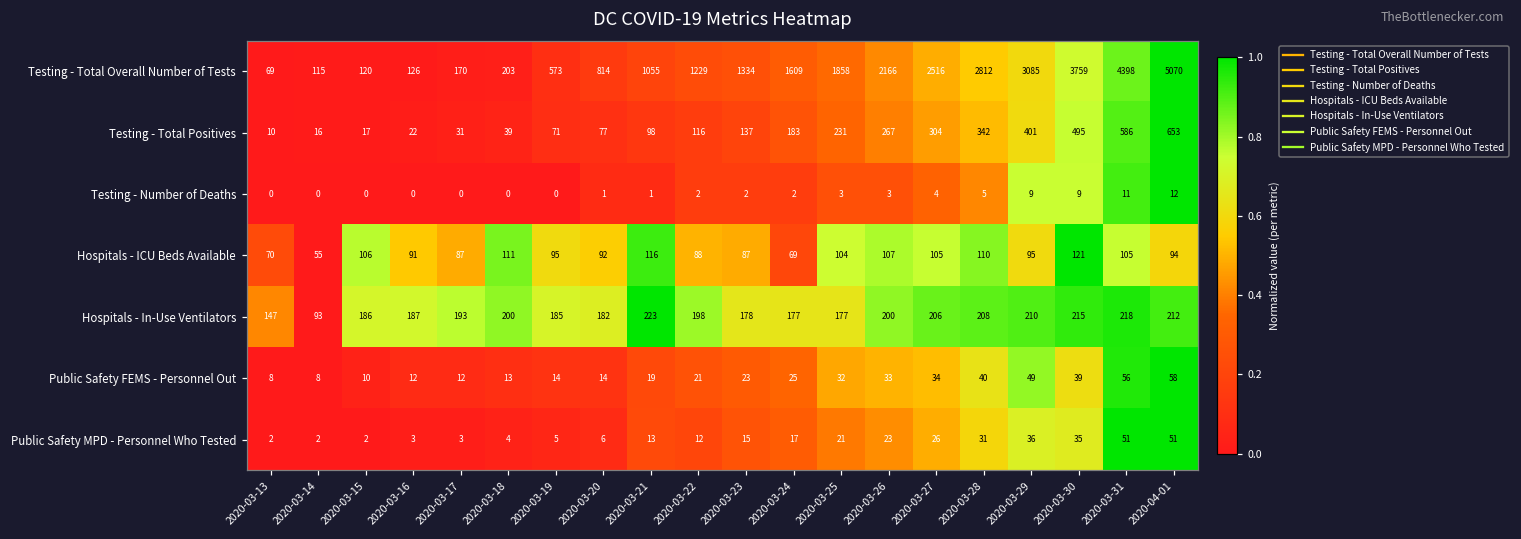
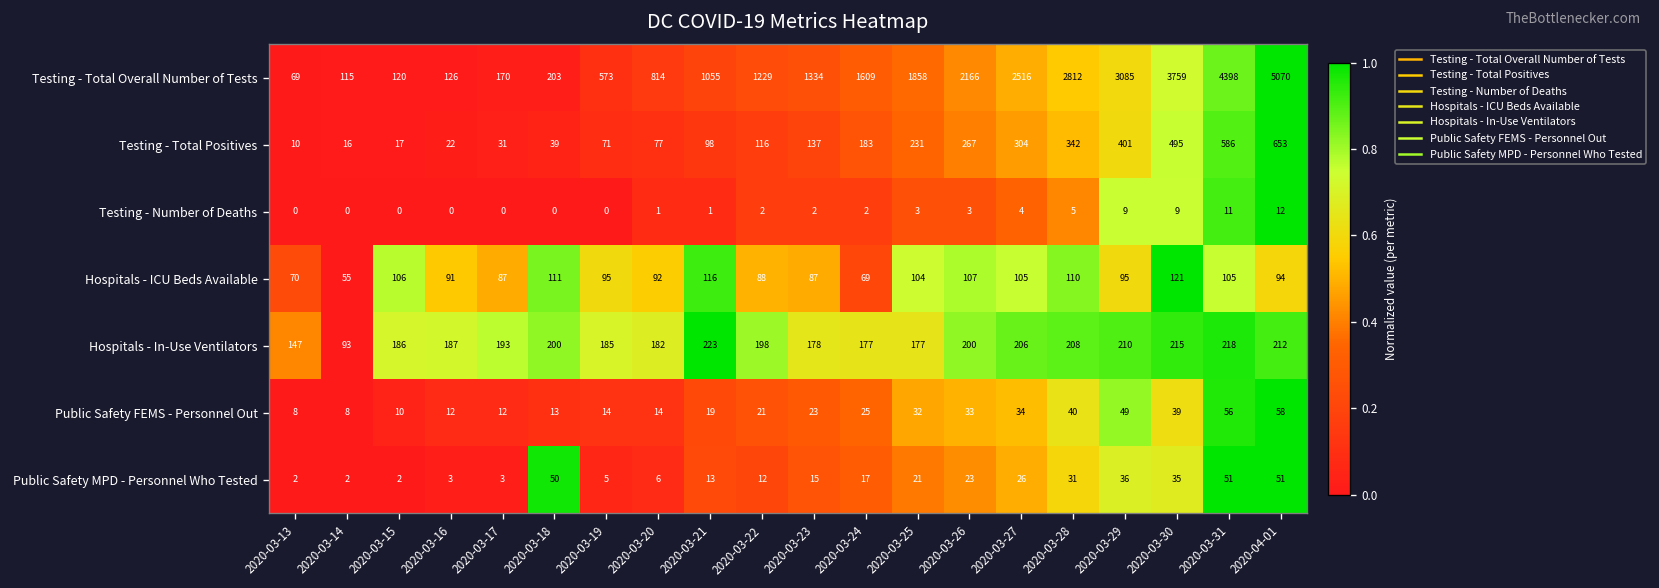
Public Safety MPD - Personnel Who Tested, 2020-03-18: 4 -> 50
